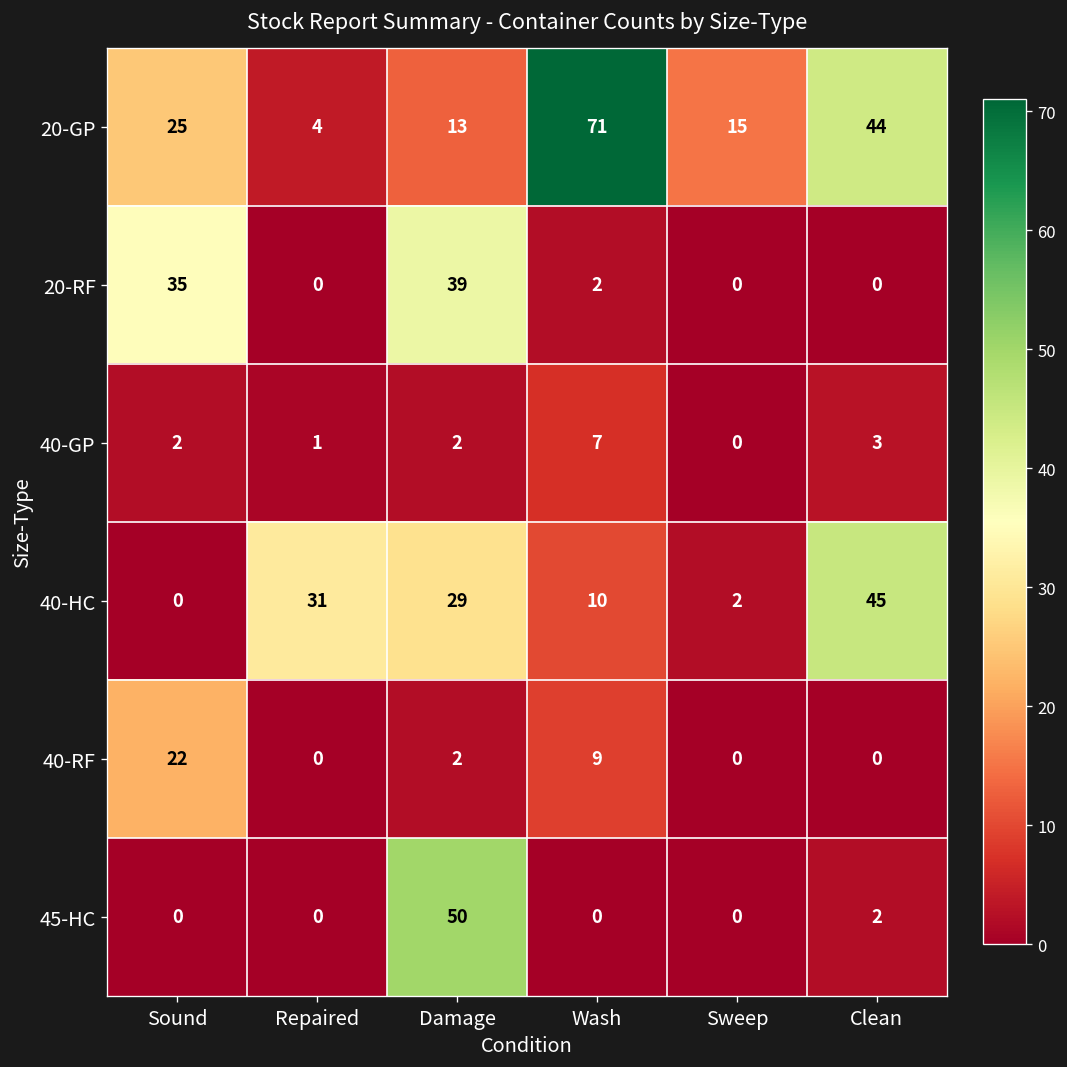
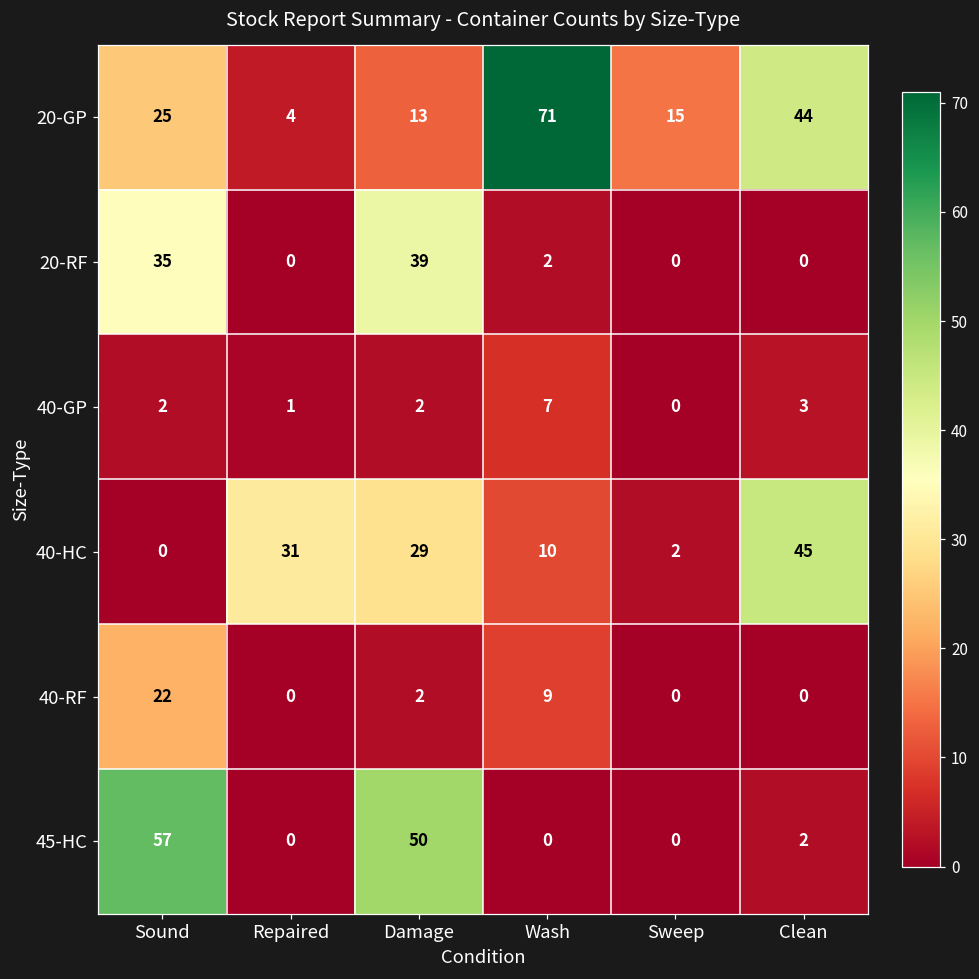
45-HC, Sound: 0 -> 57
